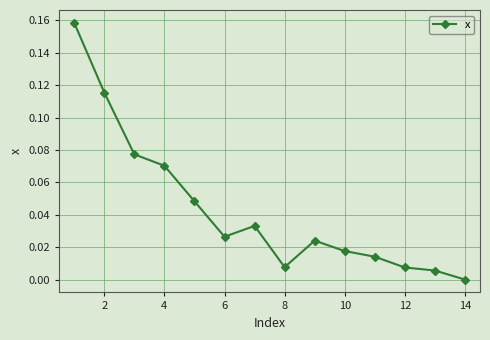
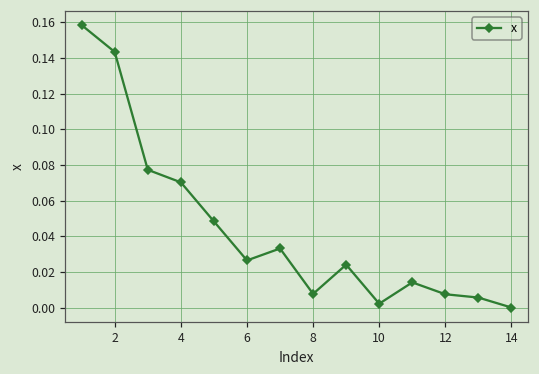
2: 0.115 -> 0.143
10: 0.018 -> 0.002
